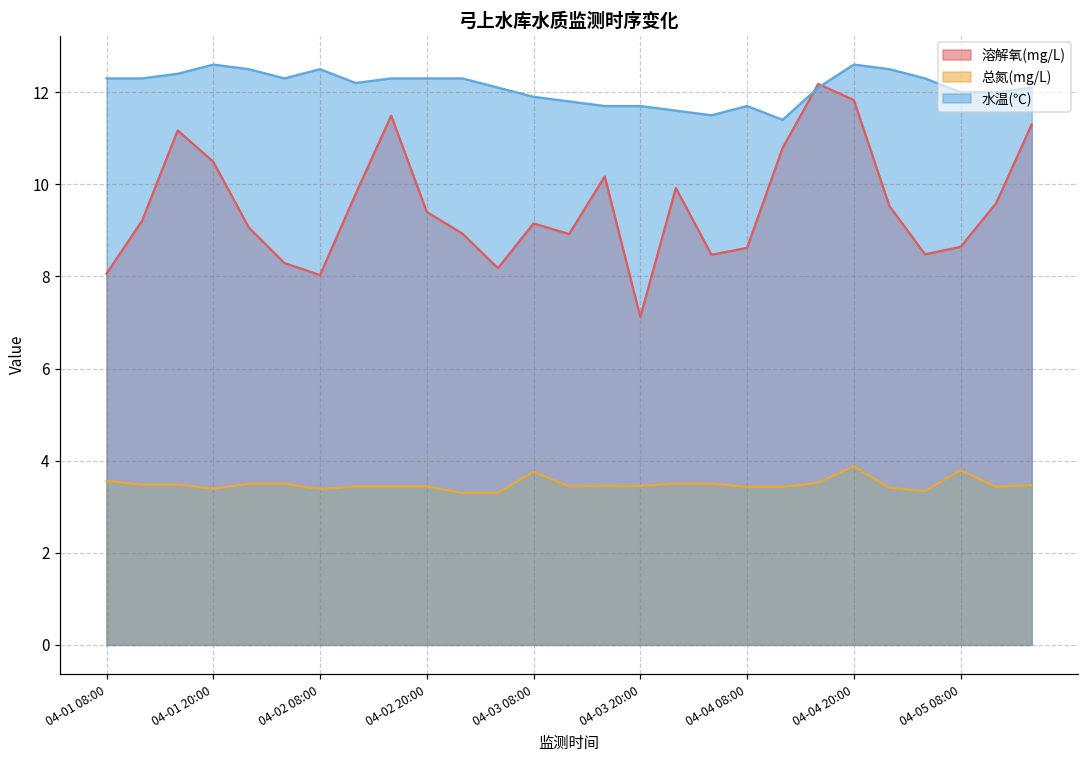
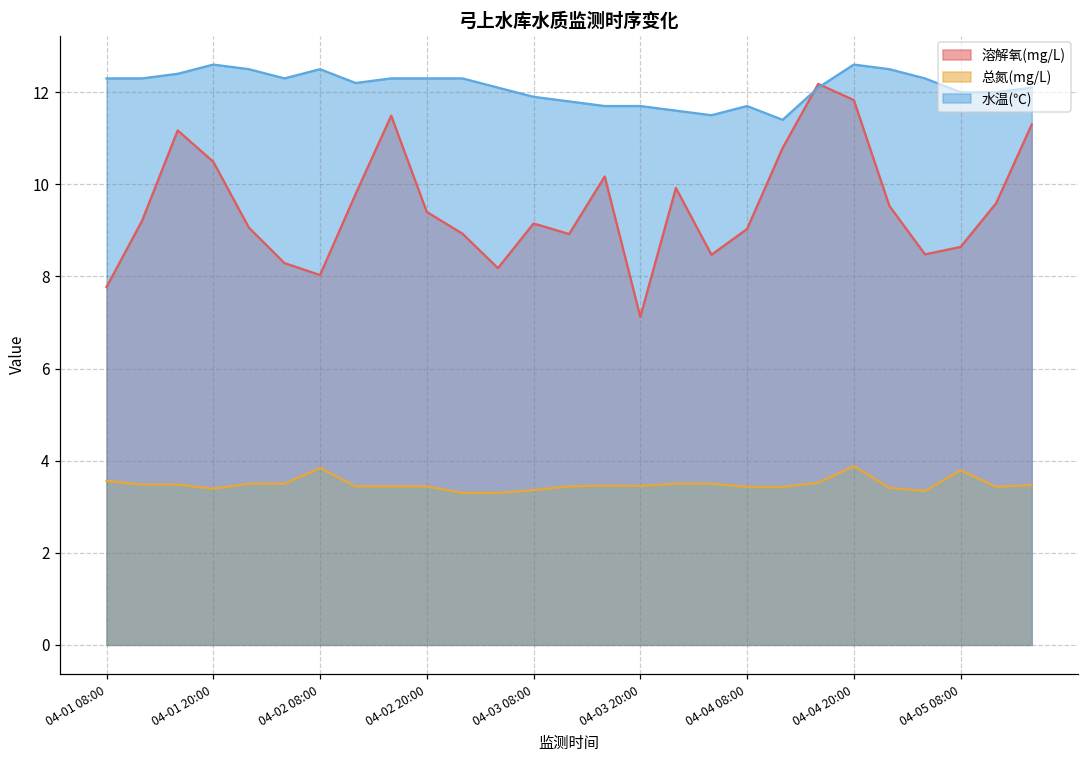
溶解氧(mg/L), 04-01 08:00: 8.1 -> 7.8
总氮(mg/L), 04-02 08:00: 3.4 -> 3.8
总氮(mg/L), 04-03 08:00: 3.8 -> 3.4
溶解氧(mg/L), 04-04 08:00: 8.6 -> 9.0
